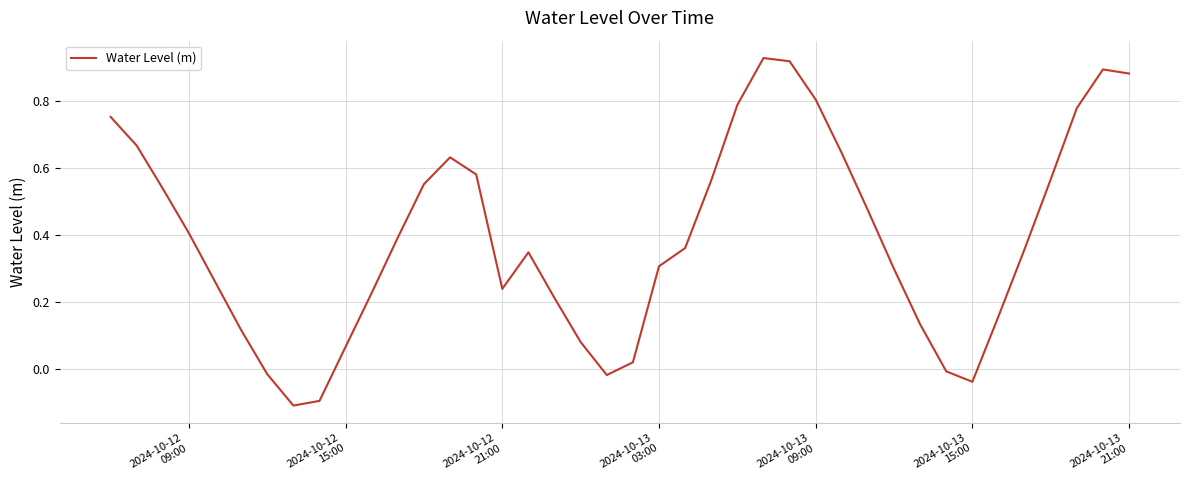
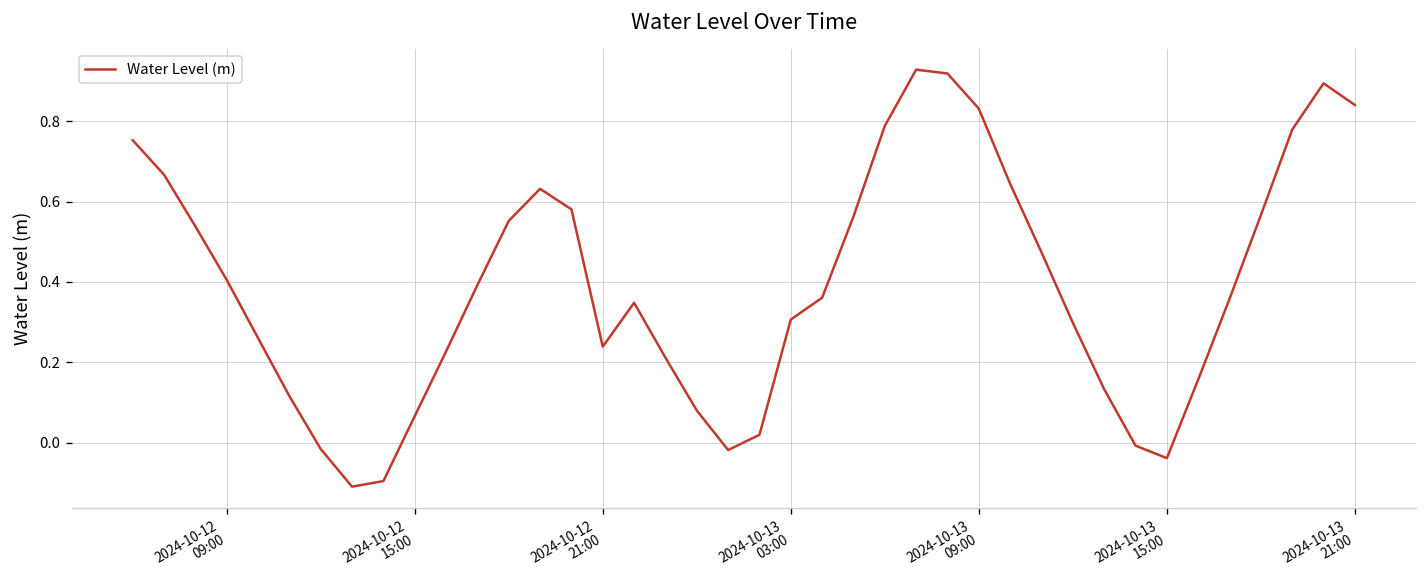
2024-10-13 09:00: 0.80 -> 0.83
2024-10-13 21:00: 0.88 -> 0.84
